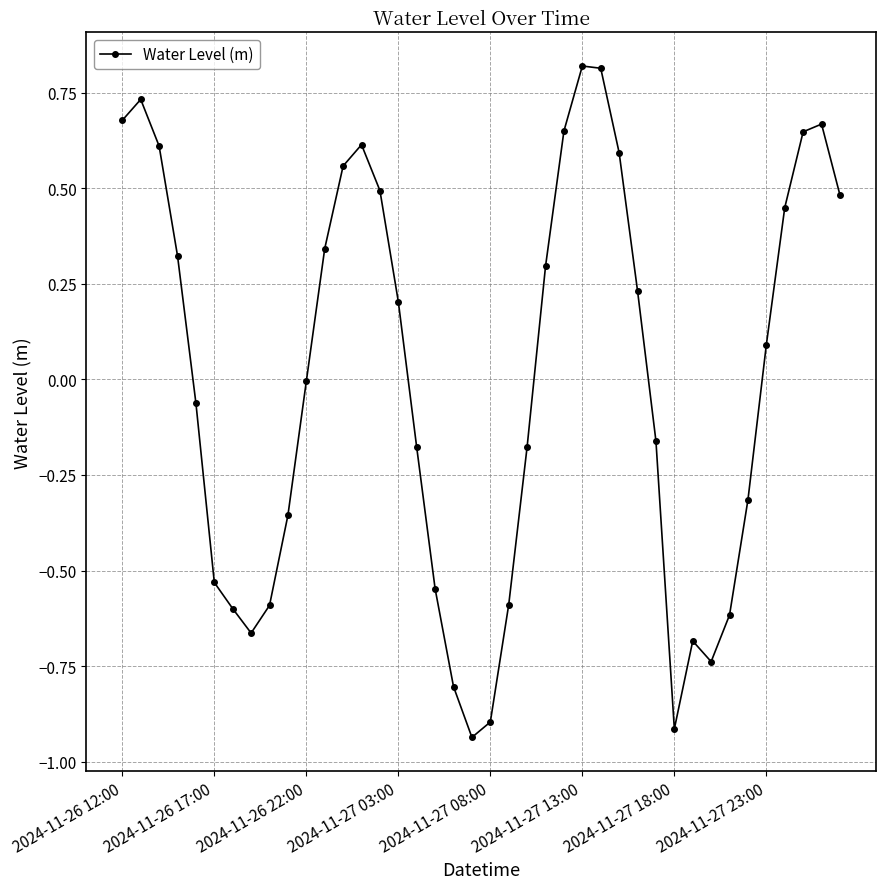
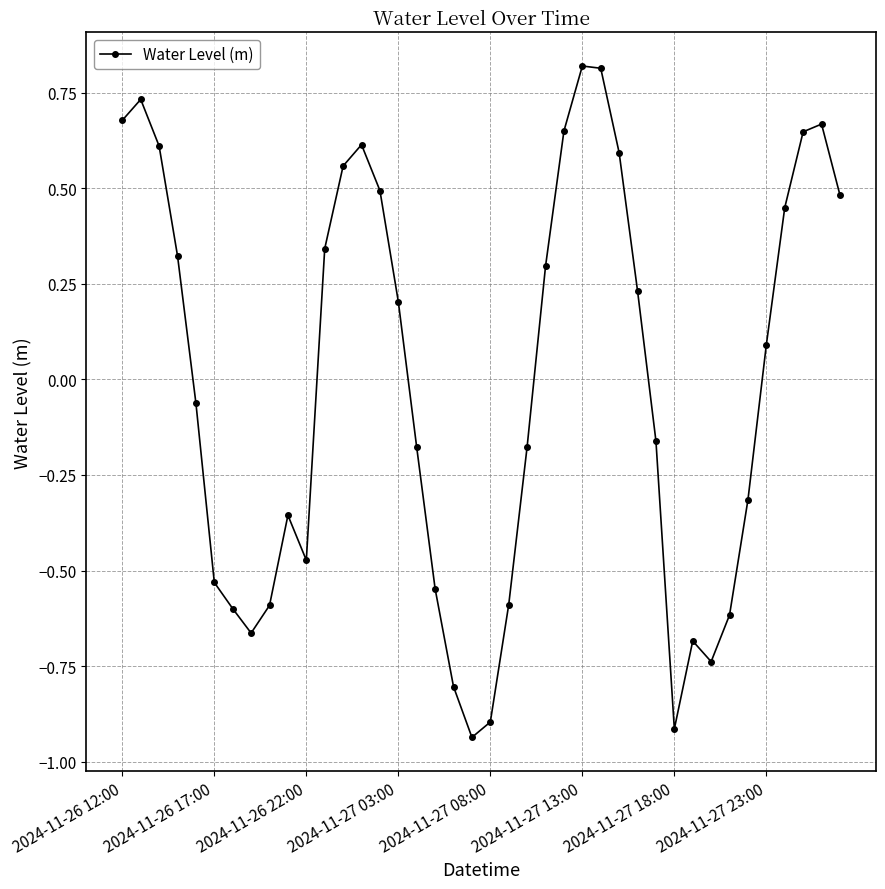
2024-11-26 22:00: 0.00 -> -0.47
